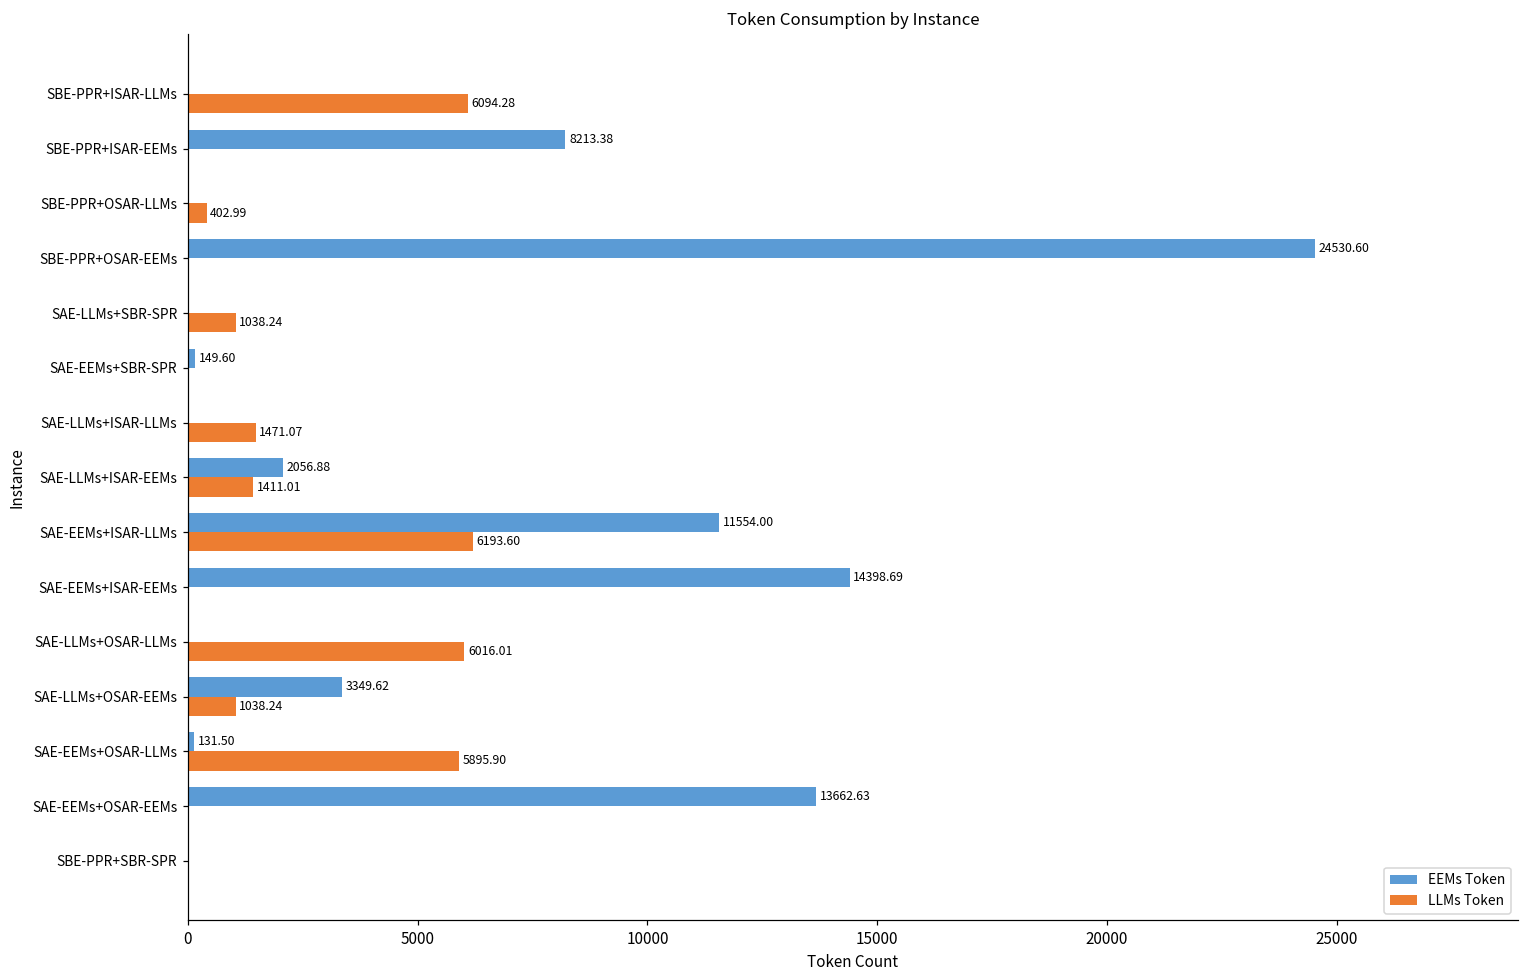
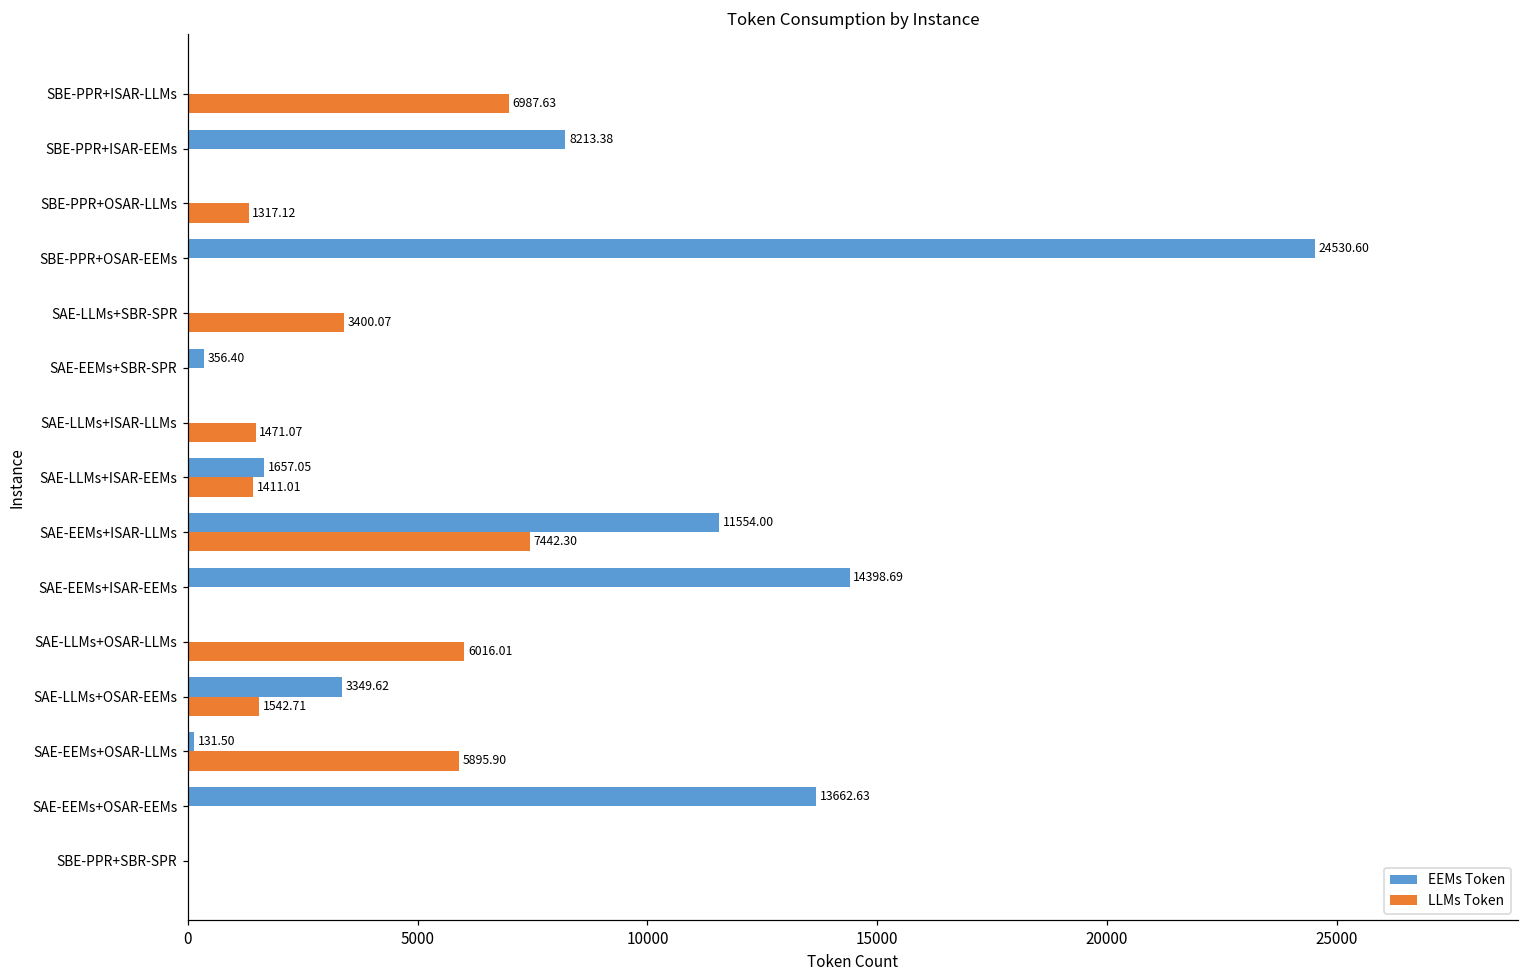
LLMs Token, SBE-PPR+ISAR-LLMs: 6094.28 -> 6987.63
LLMs Token, SBE-PPR+OSAR-LLMs: 402.99 -> 1317.12
LLMs Token, SAE-LLMs+SBR-SPR: 1038.24 -> 3400.07
EEMs Token, SAE-EEMs+SBR-SPR: 149.60 -> 356.40
EEMs Token, SAE-LLMs+ISAR-EEMs: 2056.88 -> 1657.05
LLMs Token, SAE-EEMs+ISAR-LLMs: 6193.60 -> 7442.30
LLMs Token, SAE-LLMs+OSAR-EEMs: 1038.24 -> 1542.71
